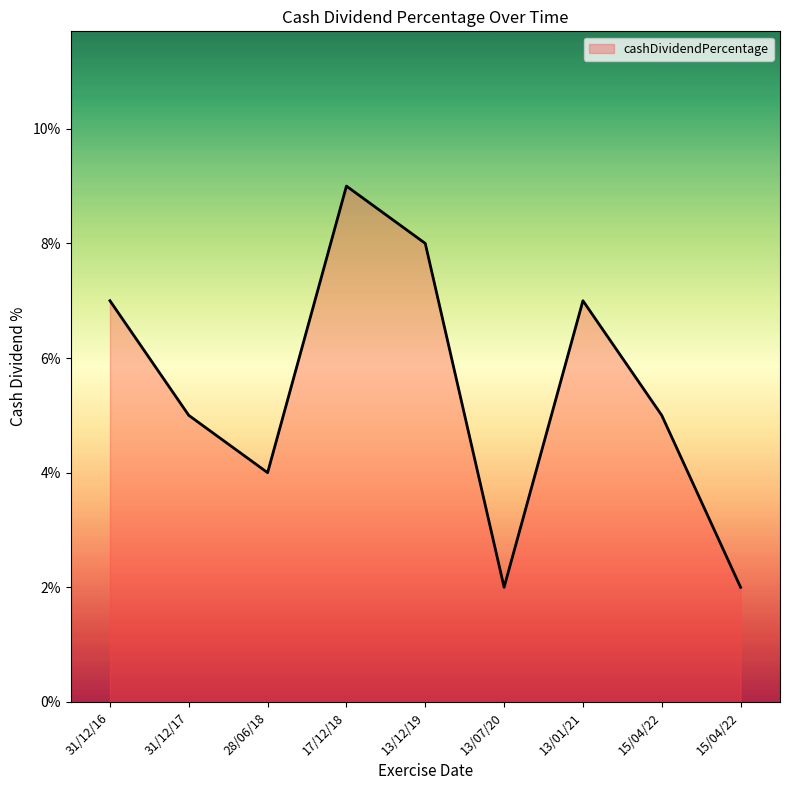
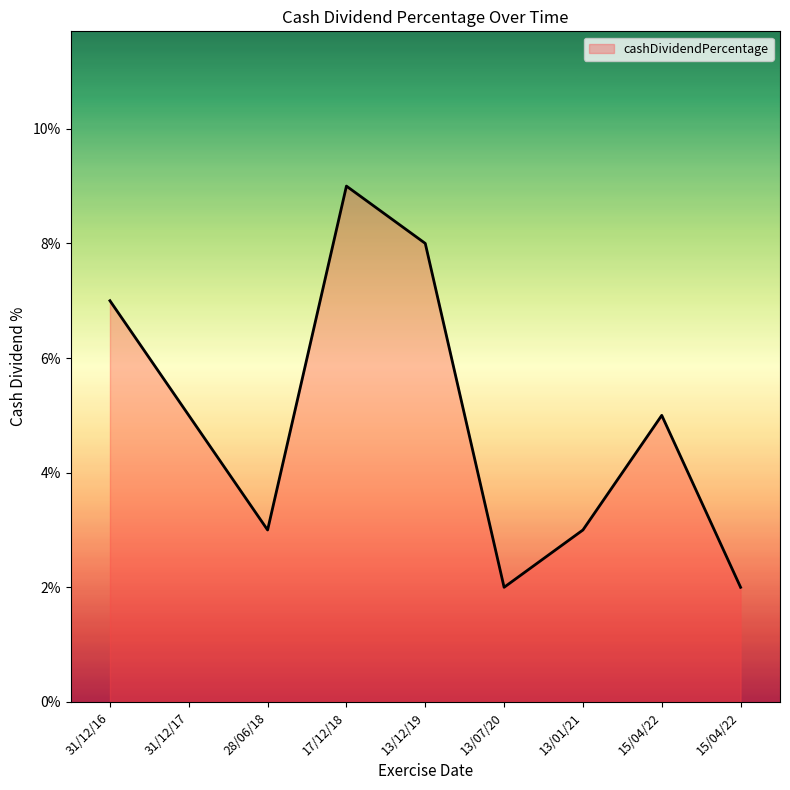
28/06/18: 4.0% -> 3.0%
13/01/21: 7.0% -> 3.0%
